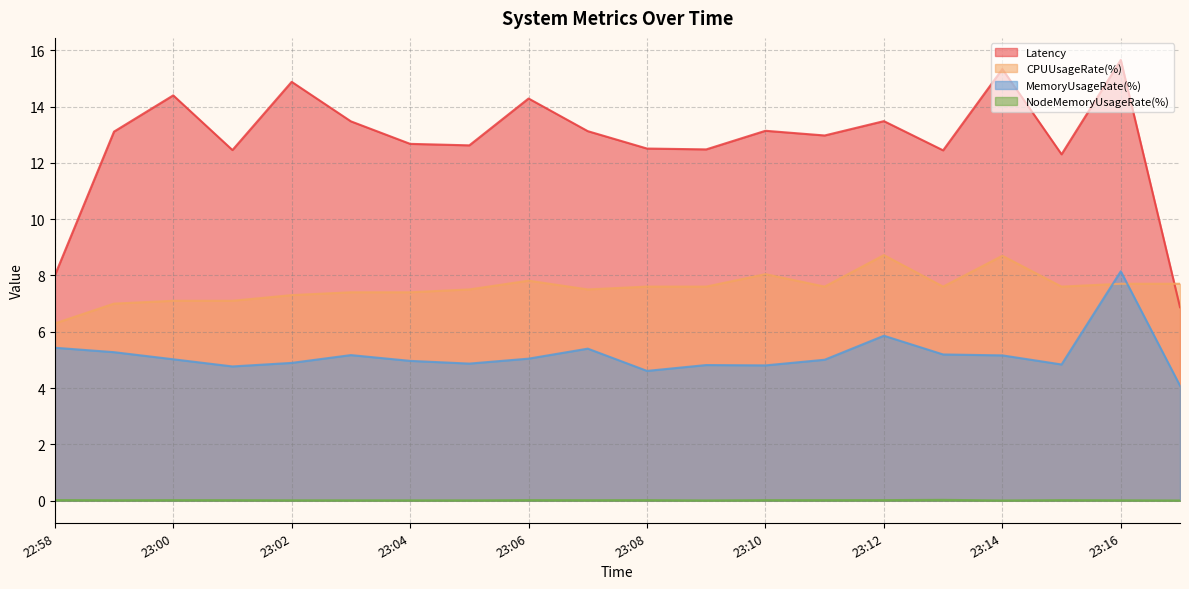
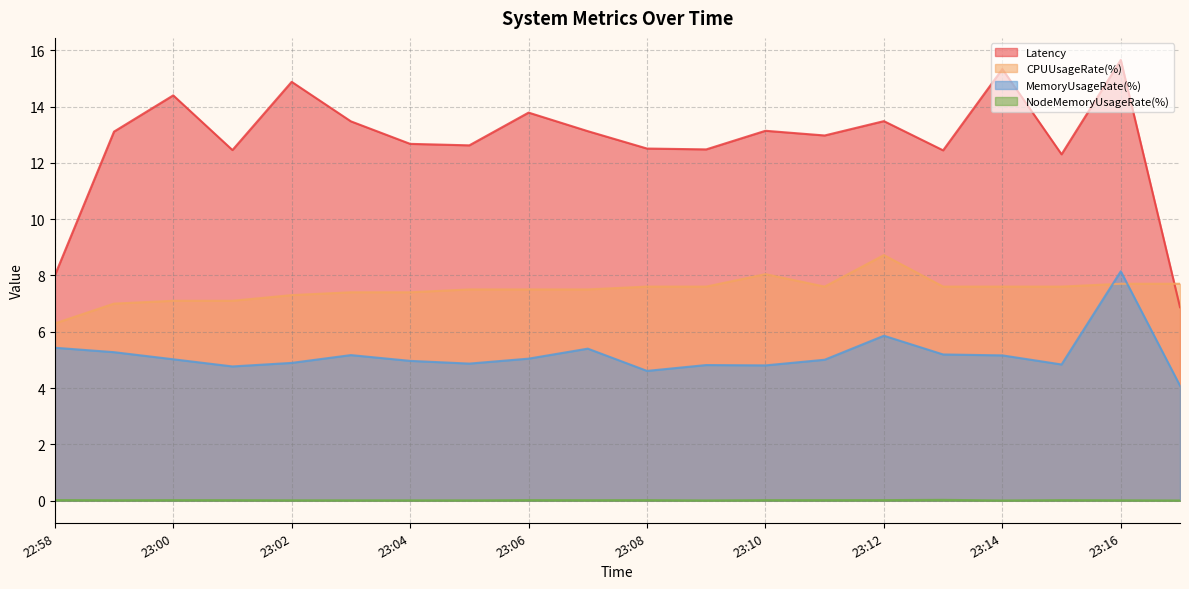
Latency, 23:06: 14.3 -> 13.8
CPUUsageRate(%), 23:06: 7.8 -> 7.5
CPUUsageRate(%), 23:14: 8.7 -> 7.6
